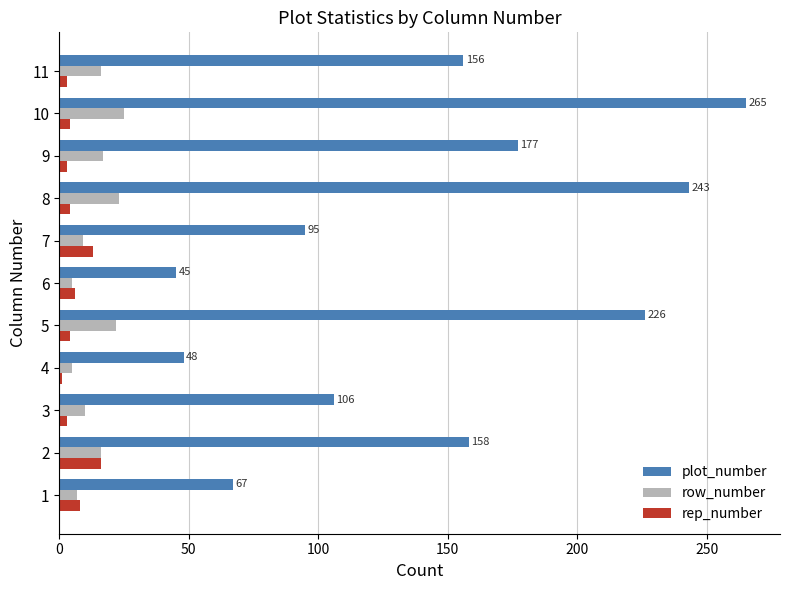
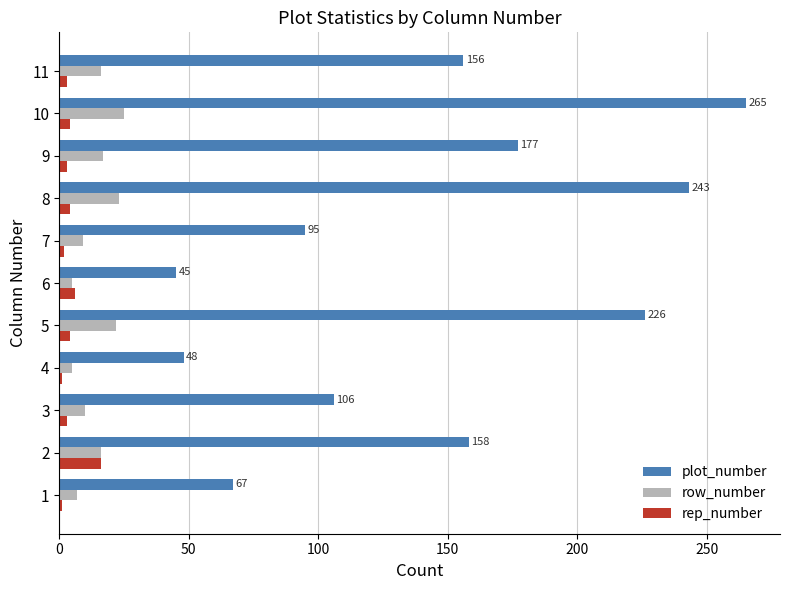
rep_number, 7: 13 -> 2
rep_number, 1: 8 -> 1
